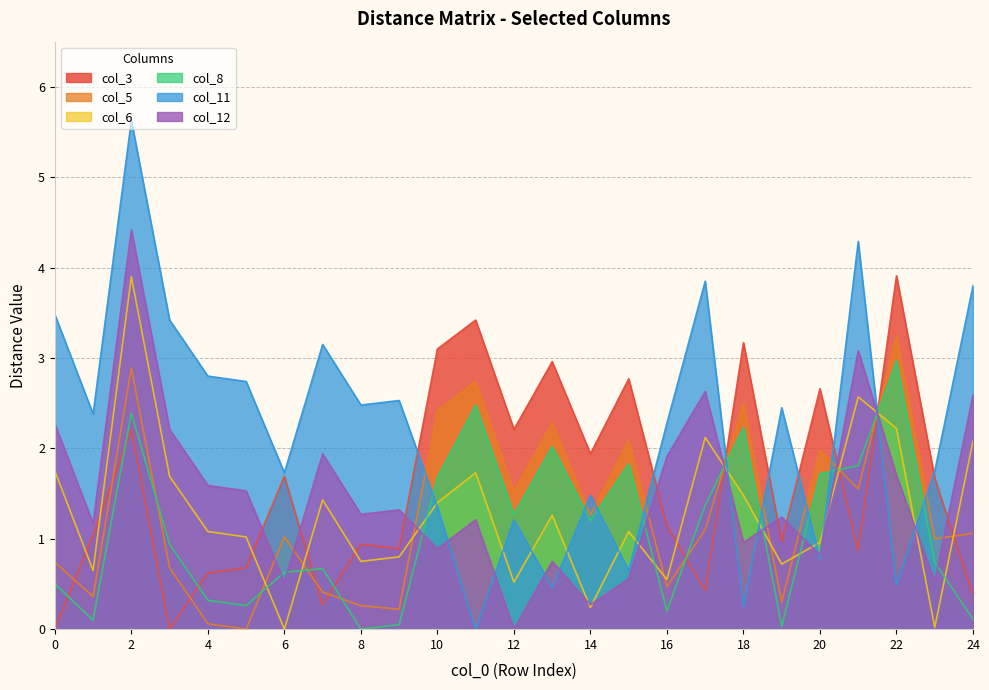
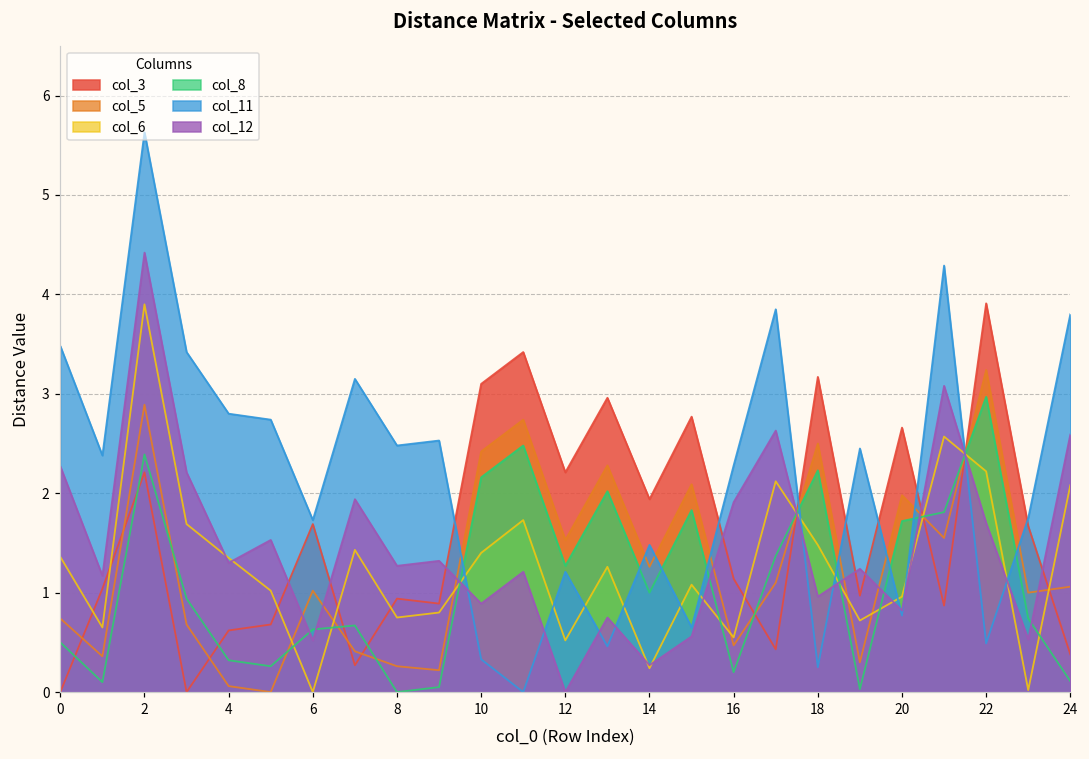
col_6, 0: 1.8 -> 1.4
col_6, 4: 1.1 -> 1.4
col_12, 4: 1.6 -> 1.3
col_8, 10: 1.7 -> 2.2
col_11, 10: 1.4 -> 0.3
col_8, 14: 1.2 -> 1.0
